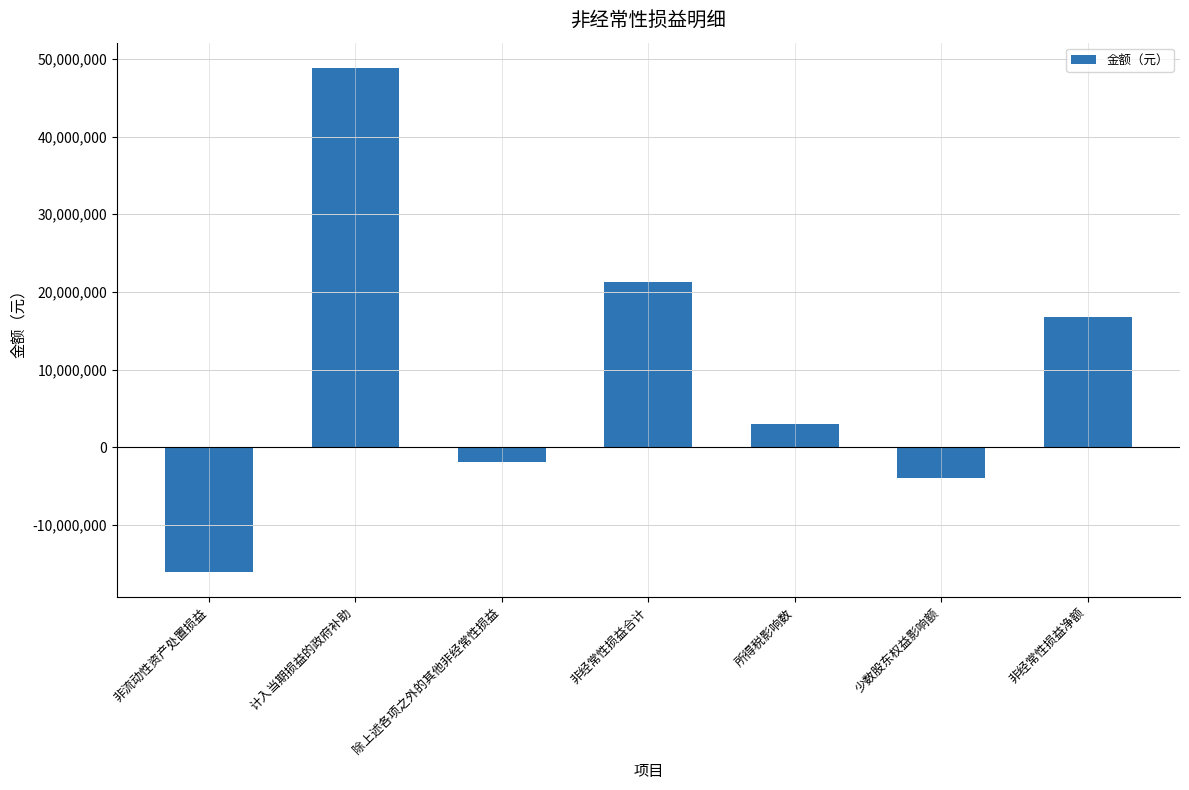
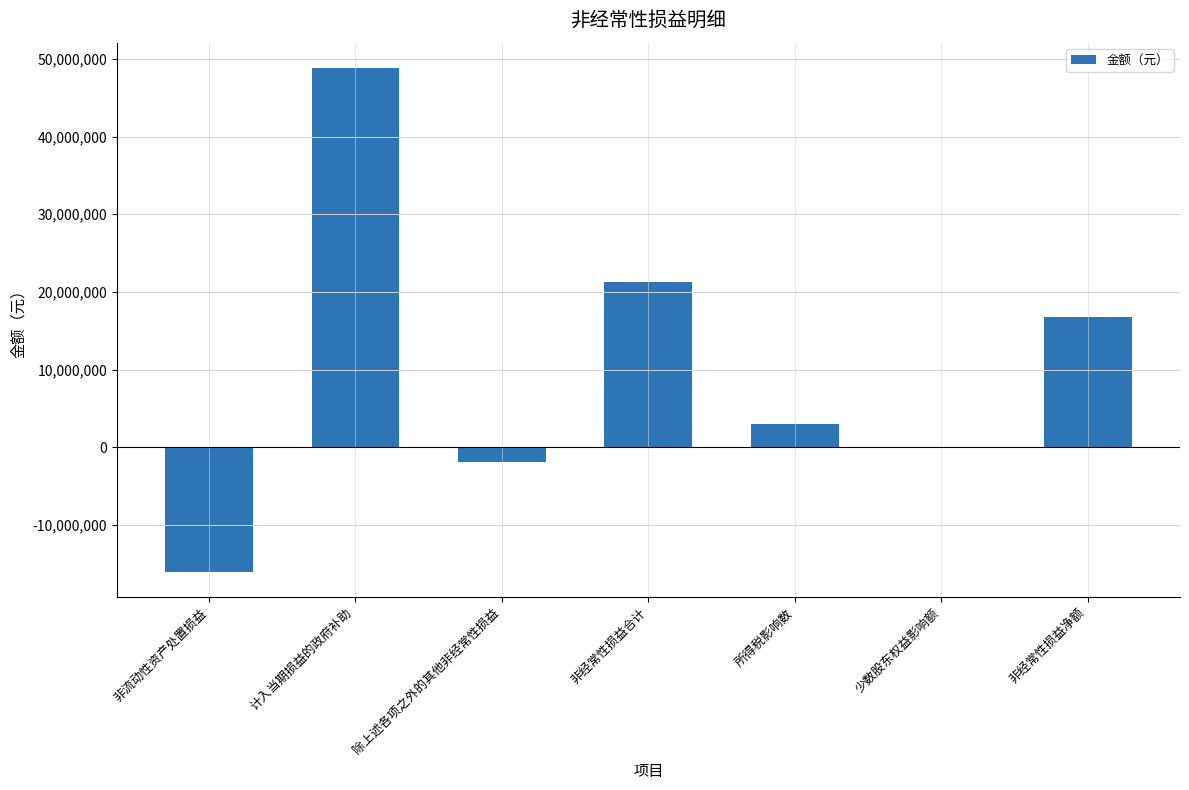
少数股东权益影响额: -4,000,000 -> 0
